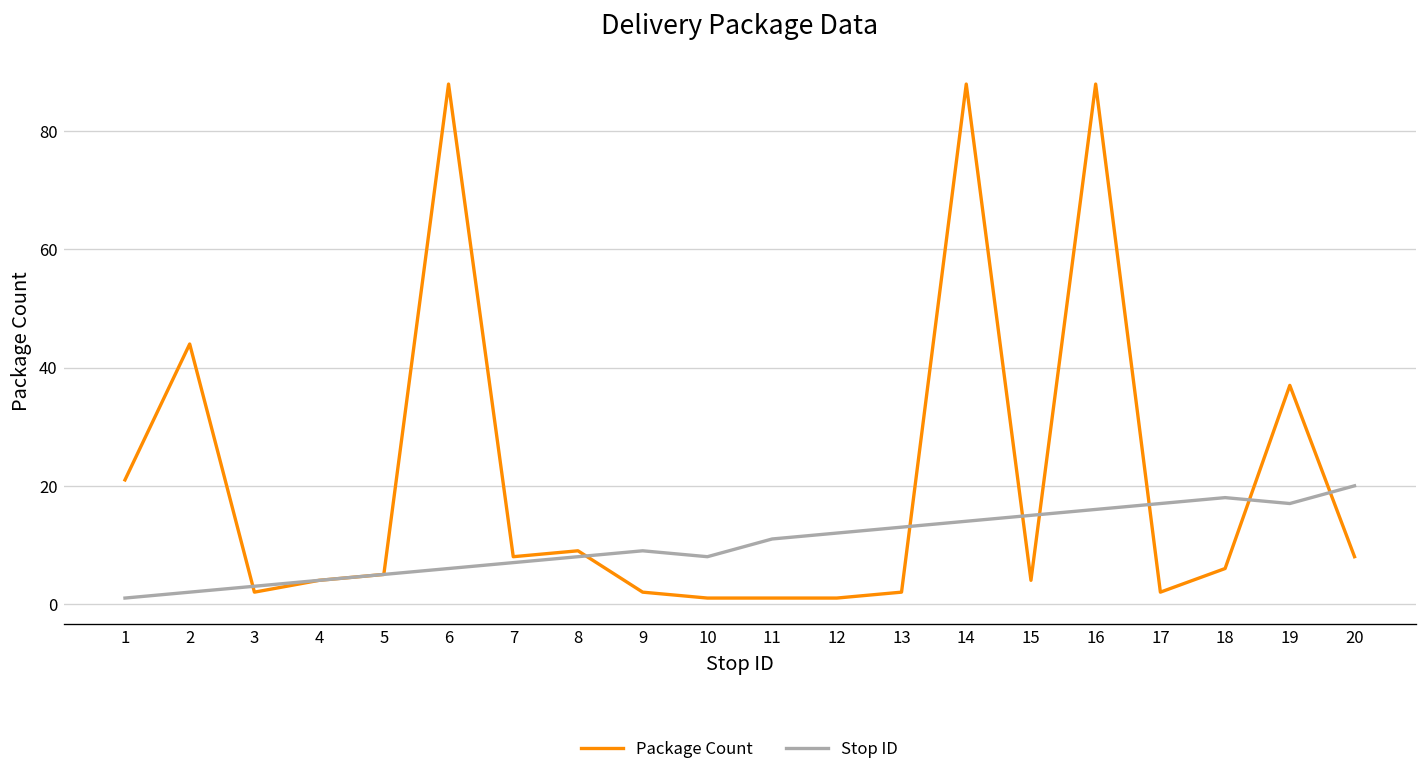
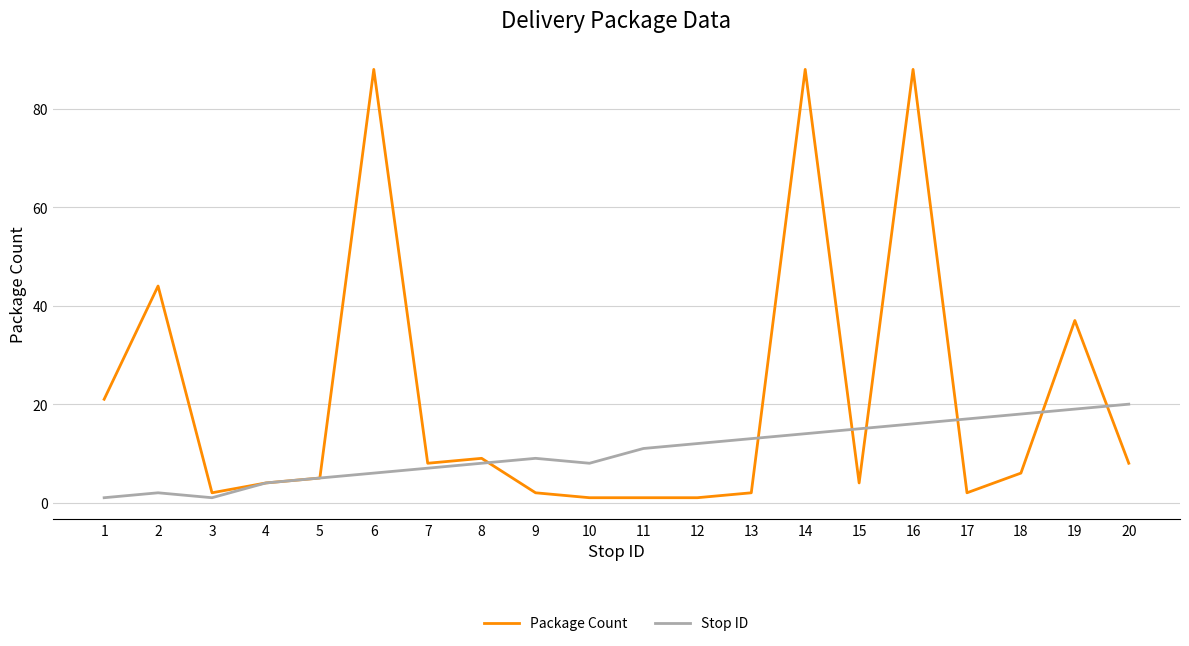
Stop ID, 3: 3 -> 1
Stop ID, 19: 17 -> 19
